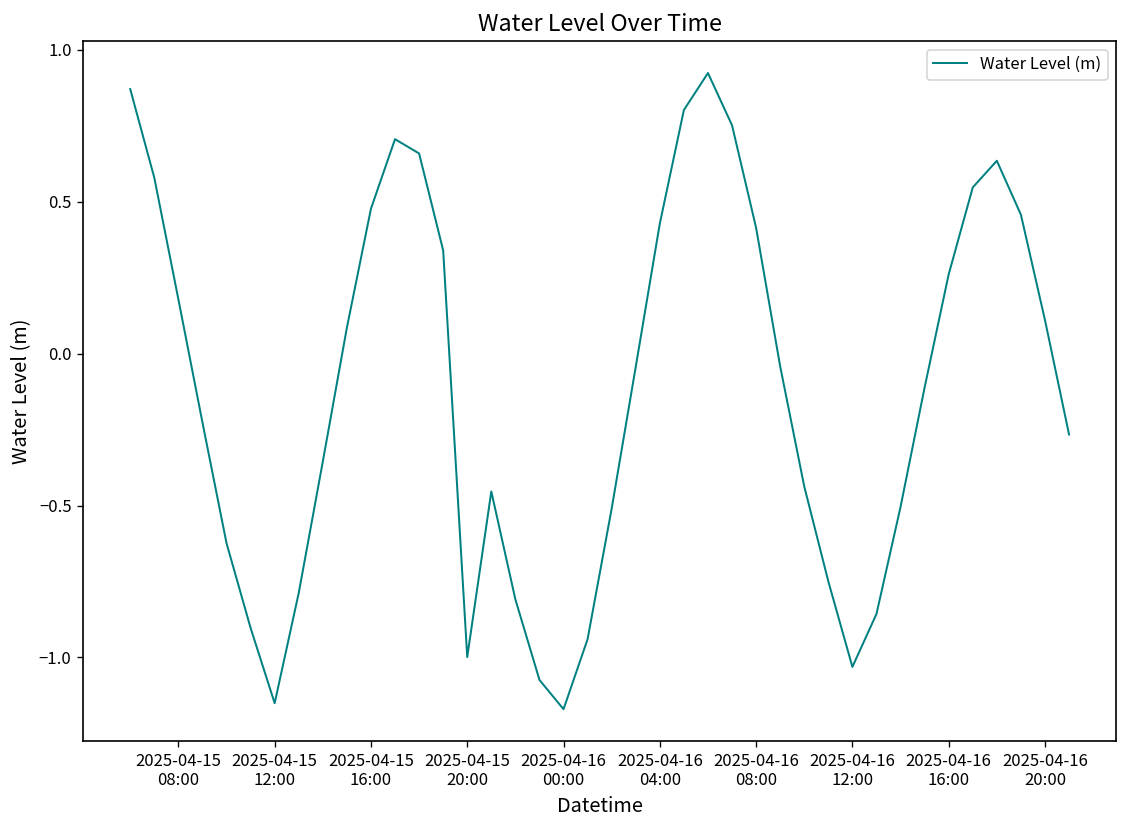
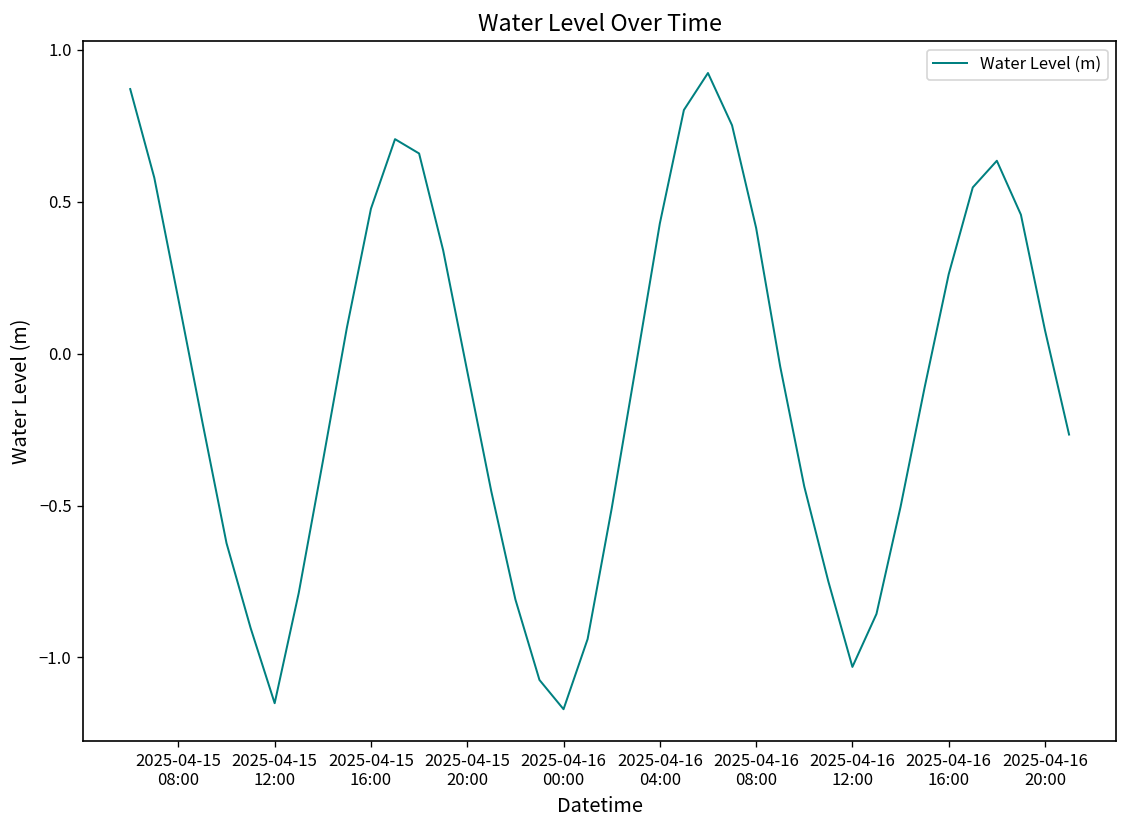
2025-04-15 20:00: -1.00 -> -0.06
2025-04-16 20:00: 0.11 -> 0.08
